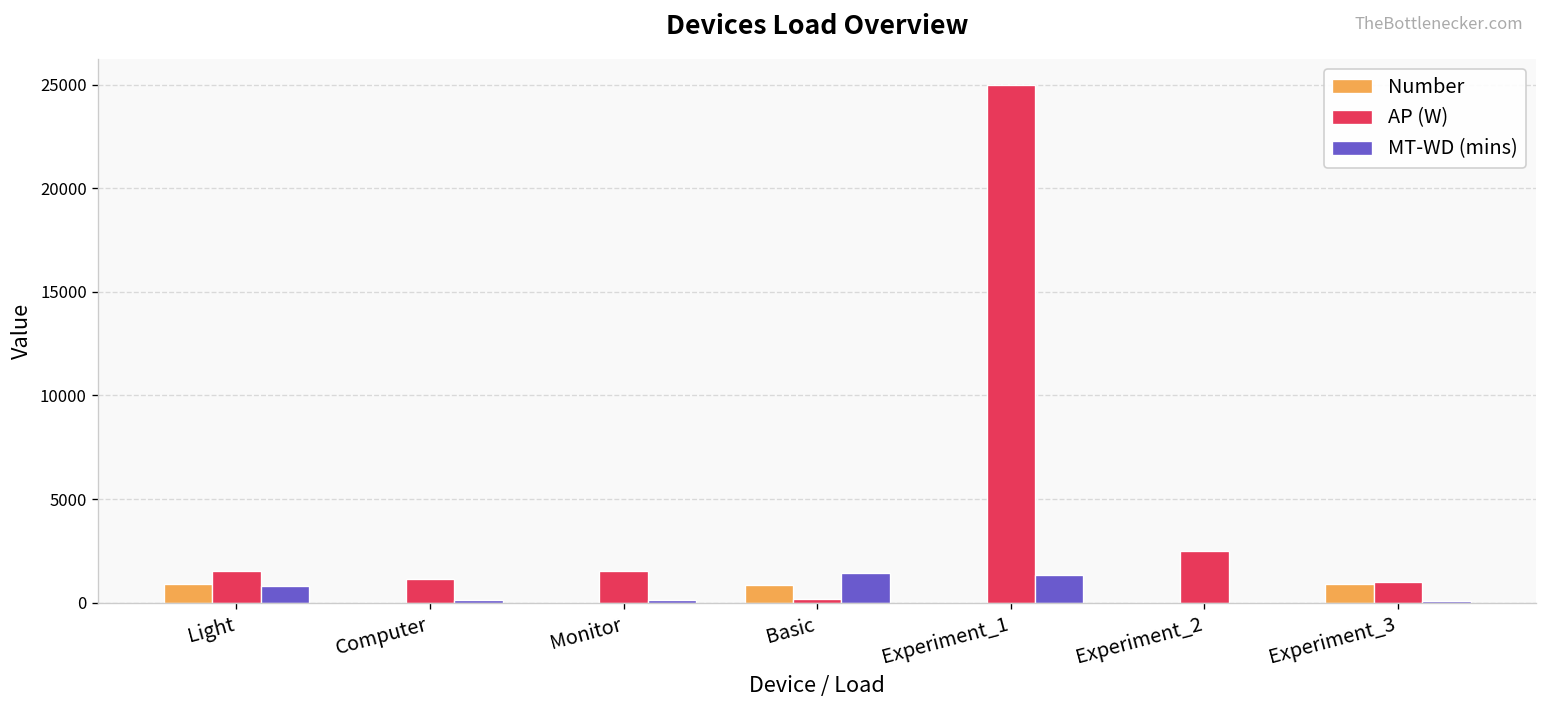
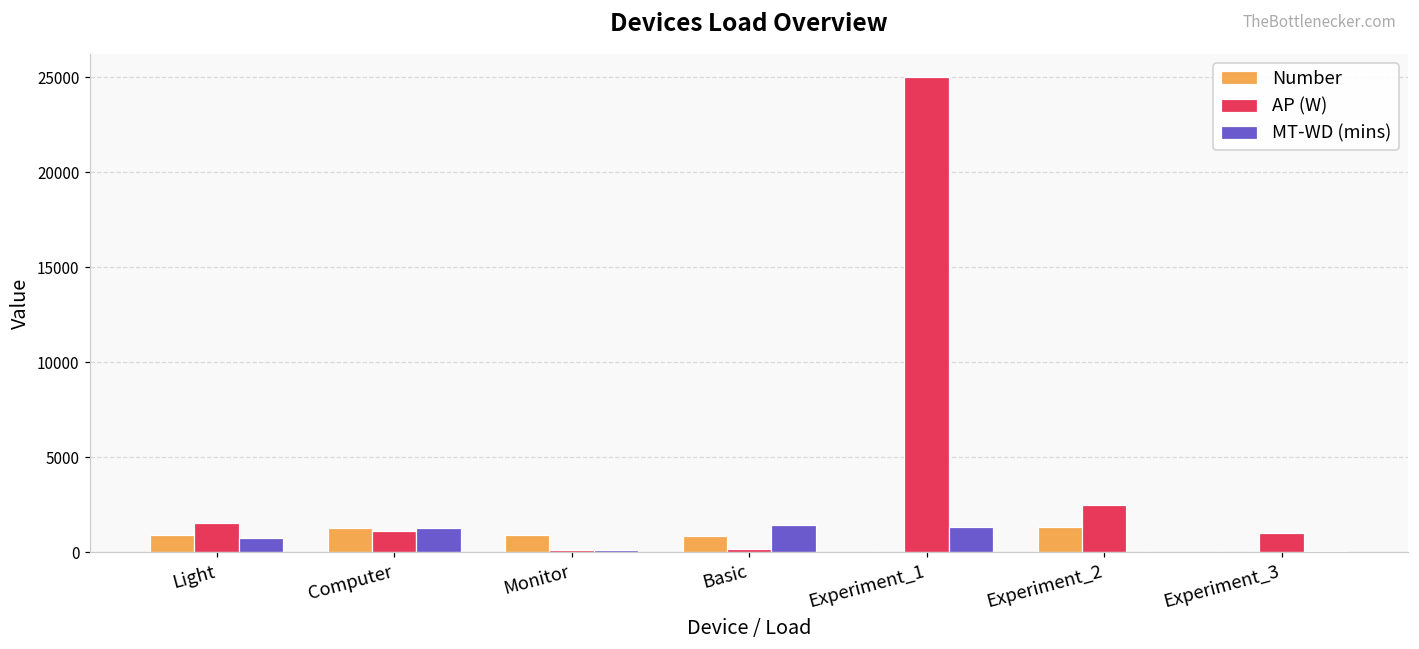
Number, Computer: 0 -> 1300
MT-WD (mins), Computer: 200 -> 1300
Number, Monitor: 0 -> 900
AP (W), Monitor: 1500 -> 100
Number, Experiment_2: 0 -> 1300
Number, Experiment_3: 900 -> 0
